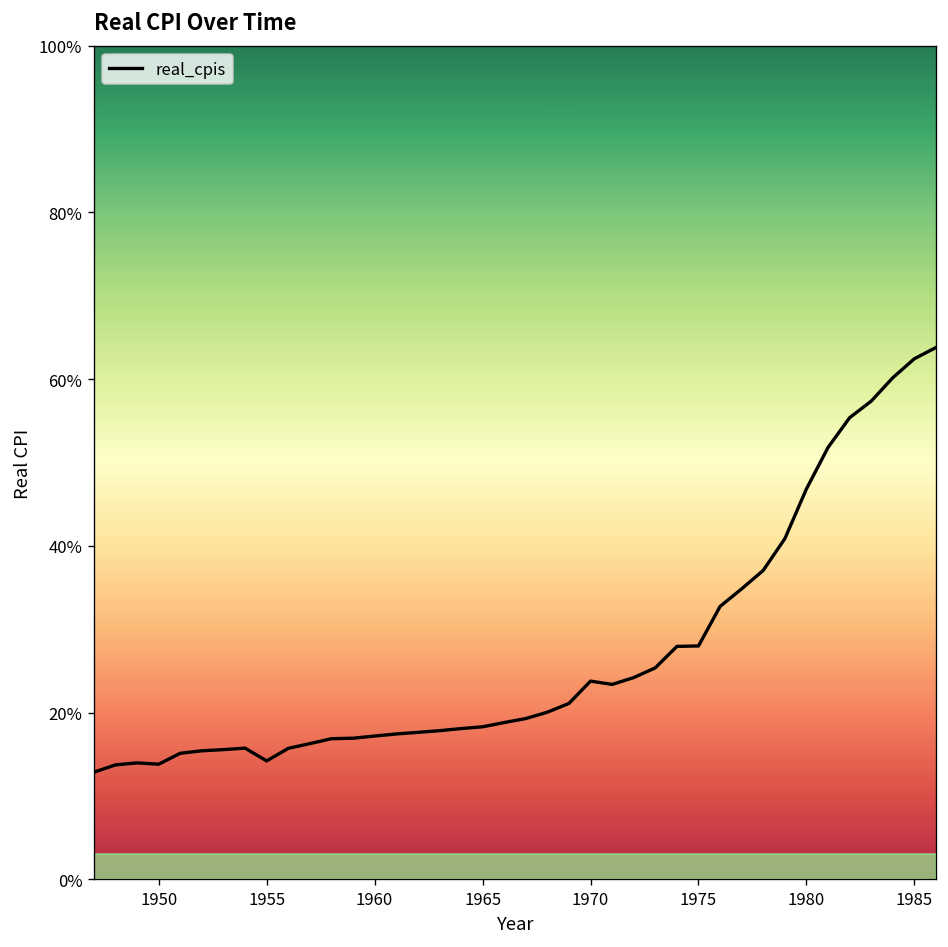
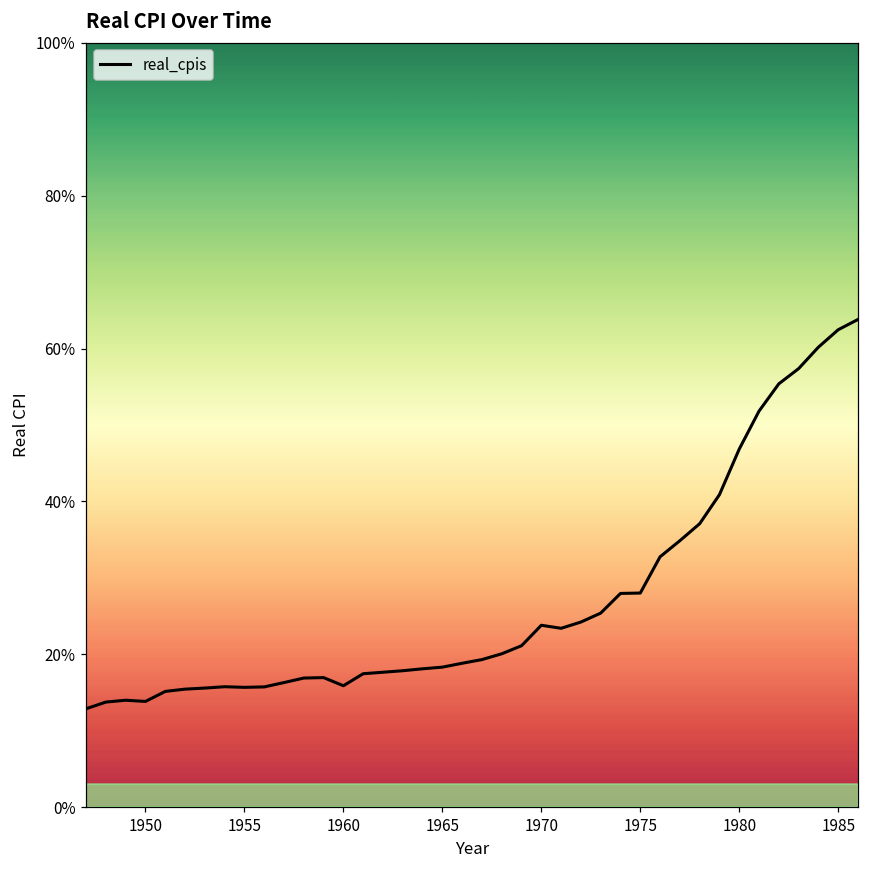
1955: 14% -> 16%
1960: 17% -> 16%
